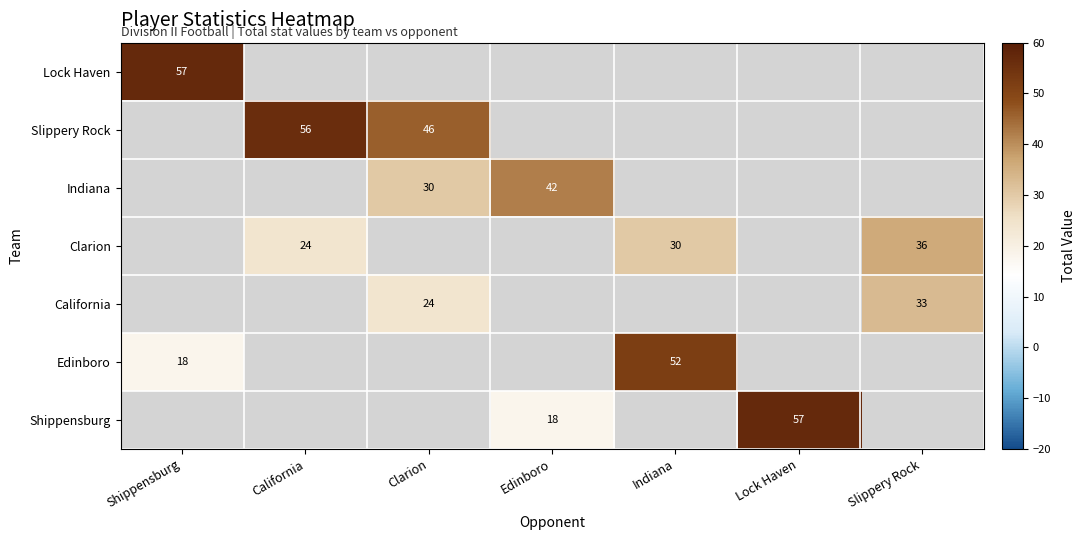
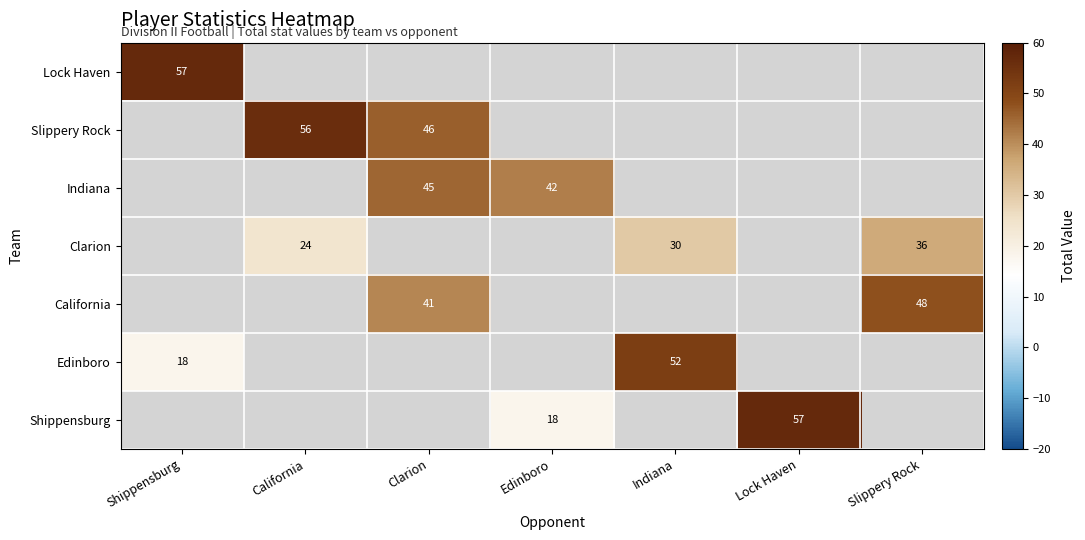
Indiana, Clarion: 30 -> 45
California, Clarion: 24 -> 41
California, Slippery Rock: 33 -> 48
